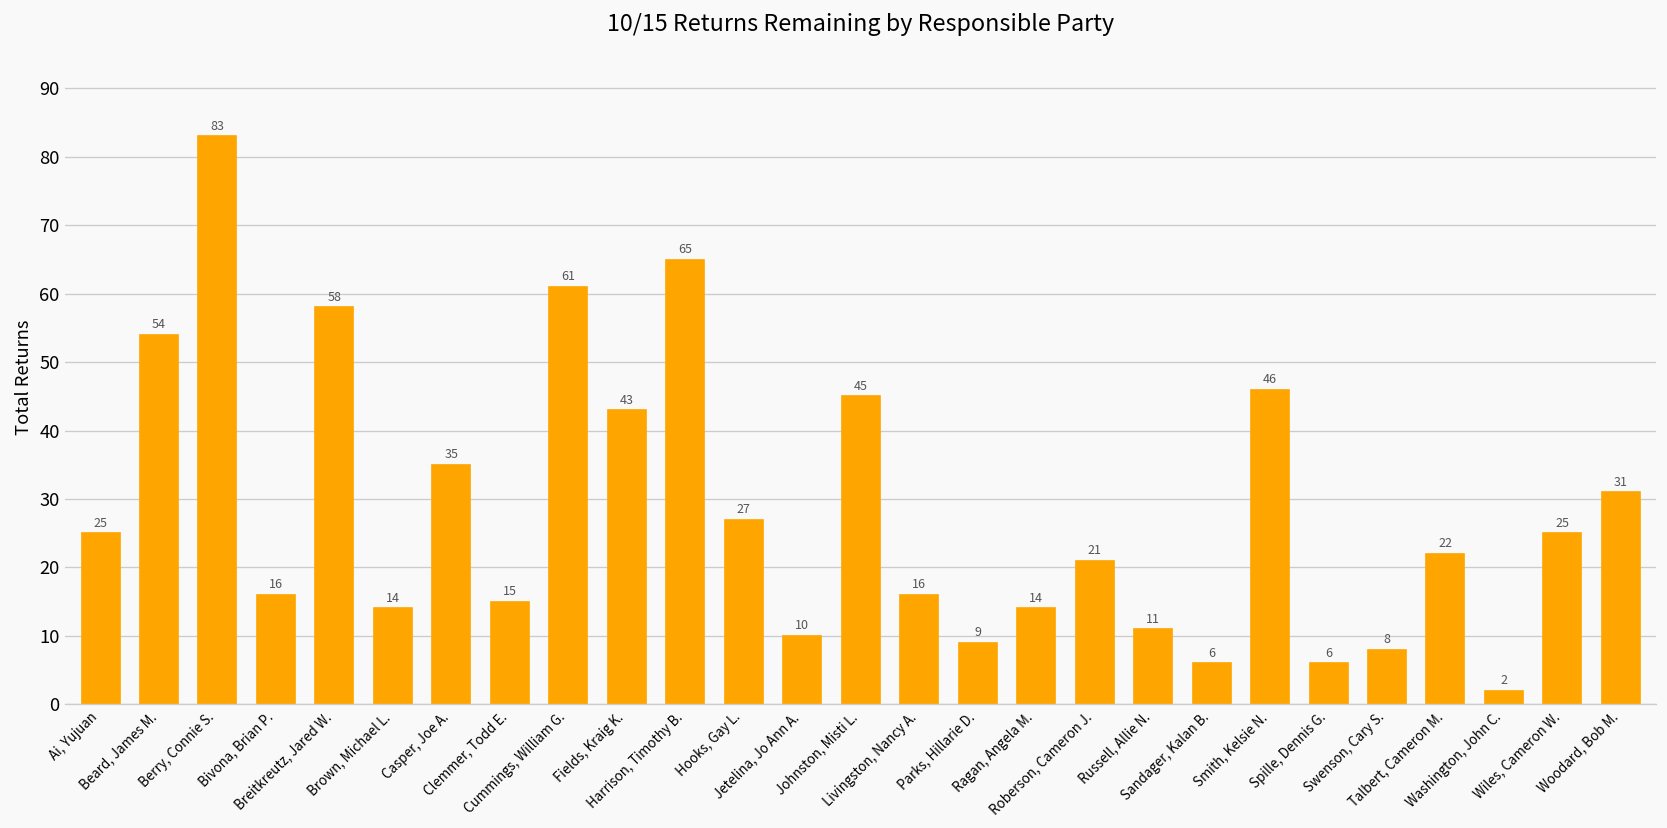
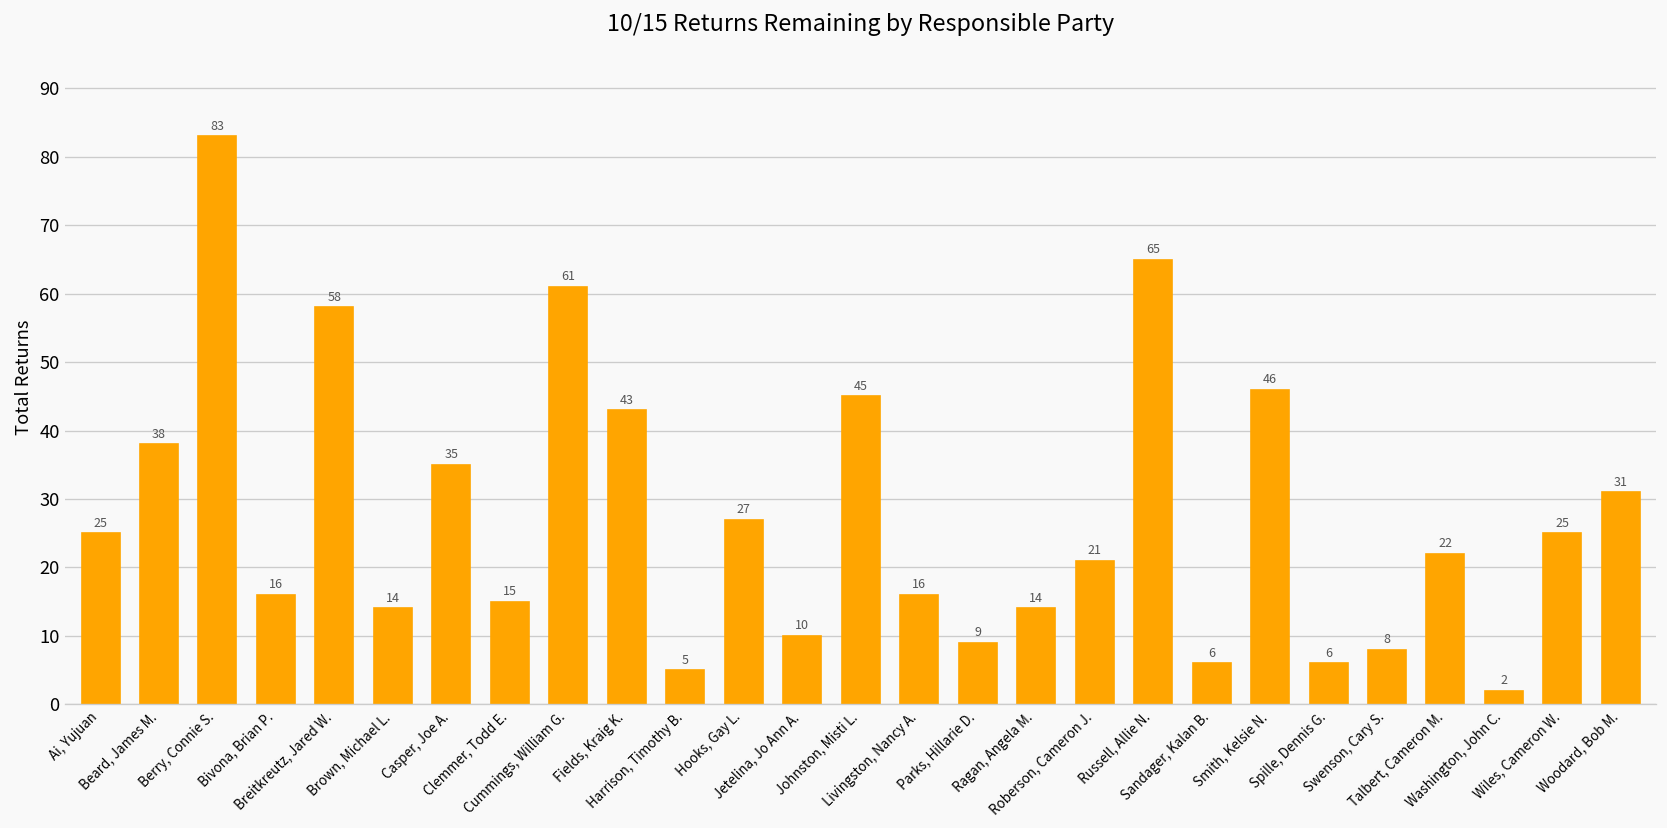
Beard, James M.: 54 -> 38
Harrison, Timothy B.: 65 -> 5
Russell, Allie N.: 11 -> 65
